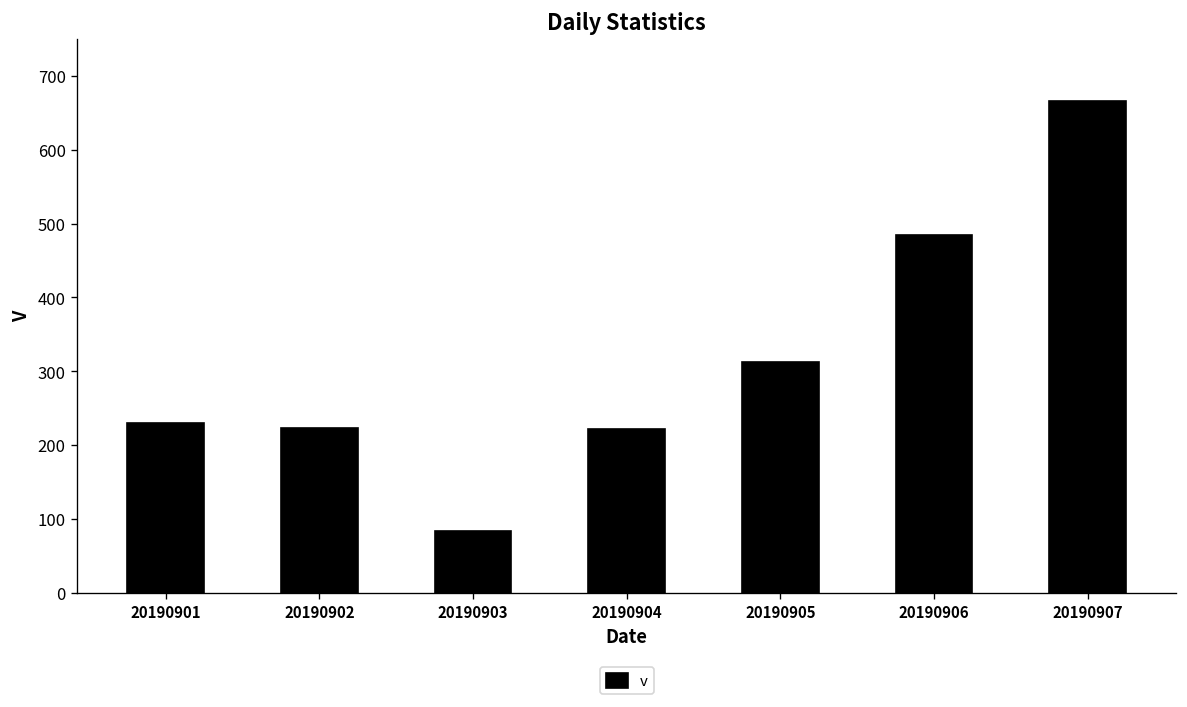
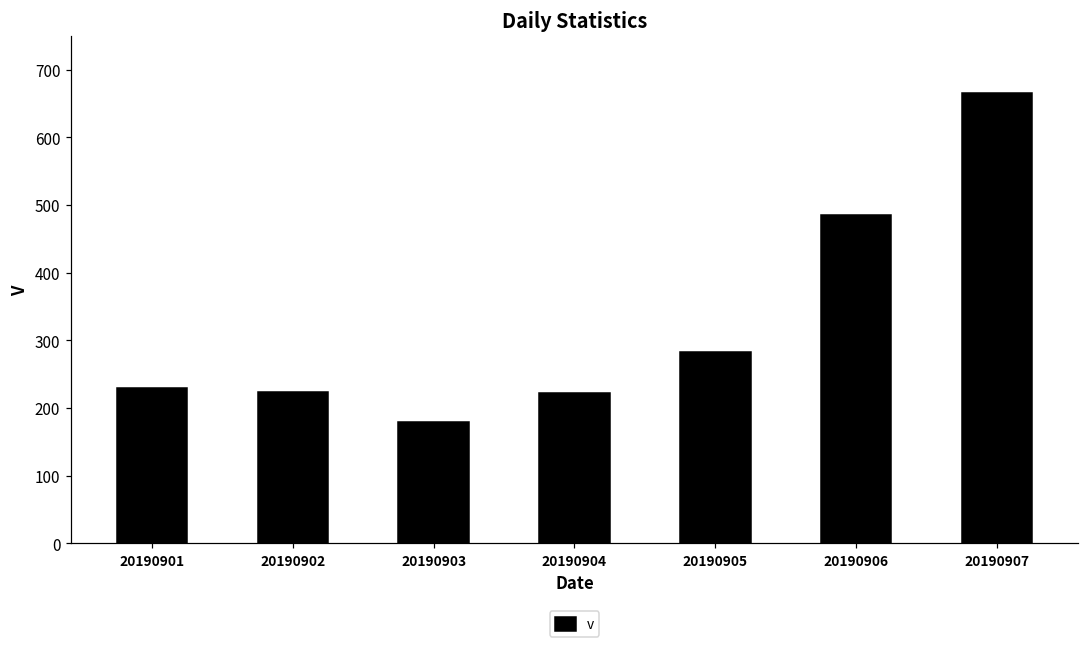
20190903: 80 -> 180
20190905: 310 -> 280
